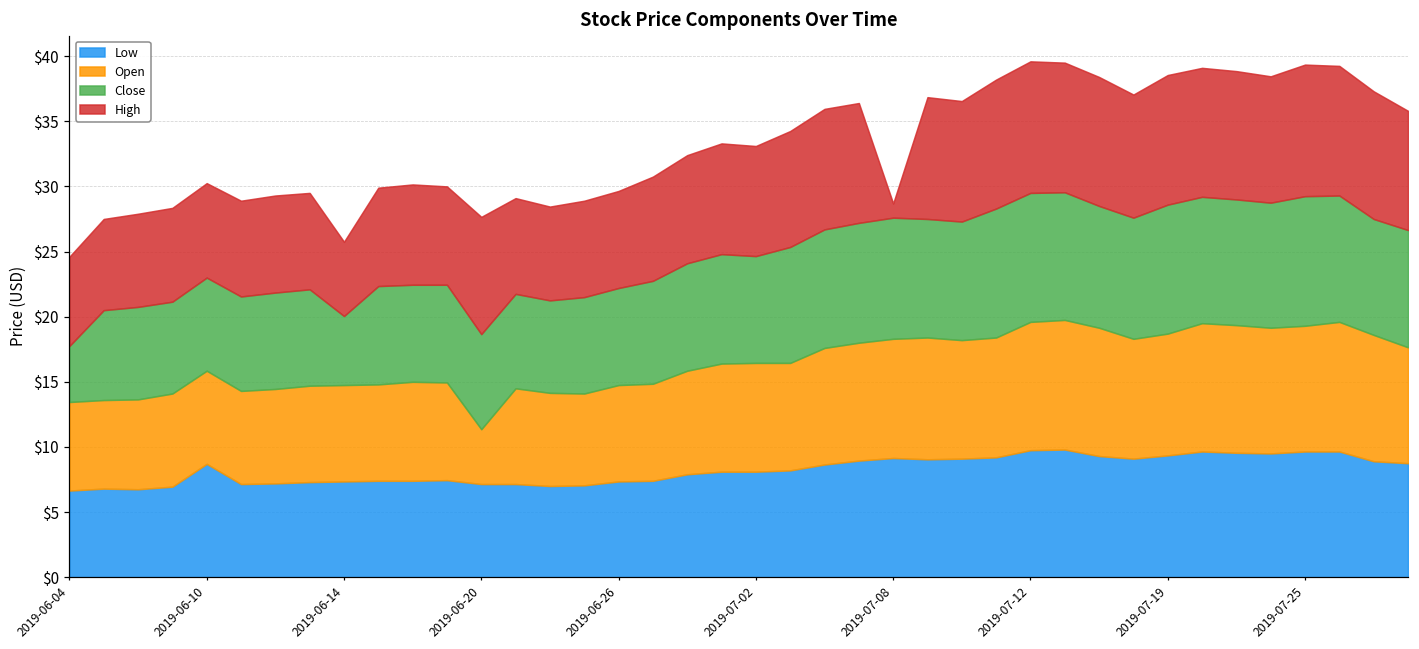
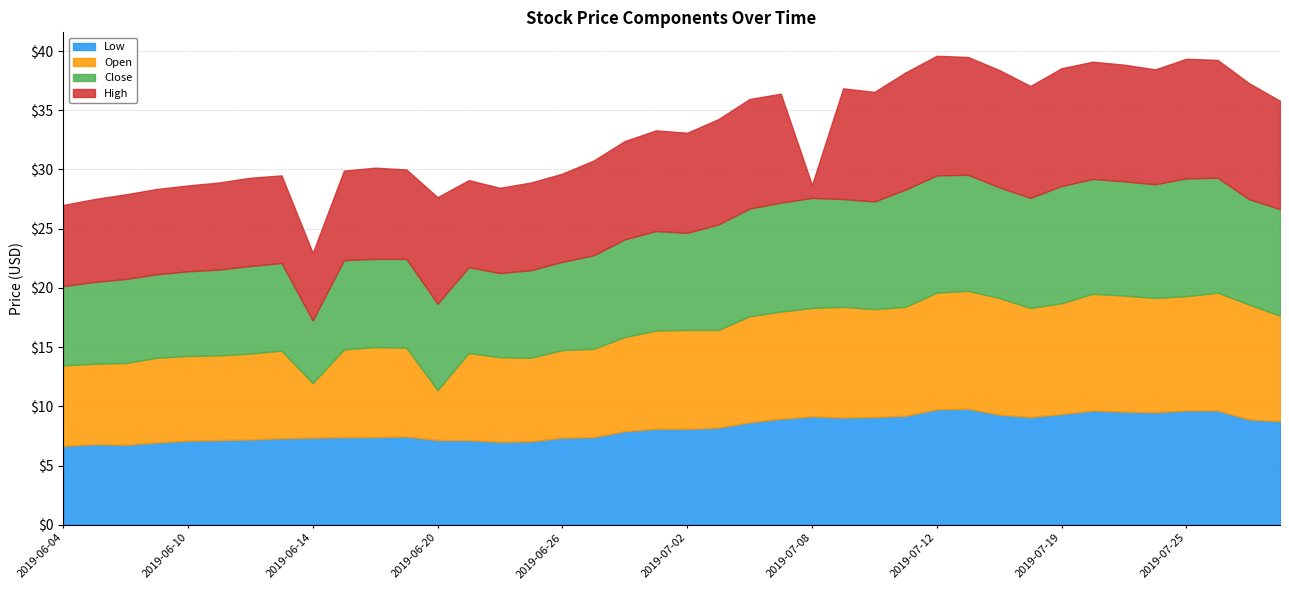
Close, 2019-06-04: $4.3 -> $6.7
Low, 2019-06-10: $8.7 -> $7.1
Open, 2019-06-14: $7.4 -> $4.6
